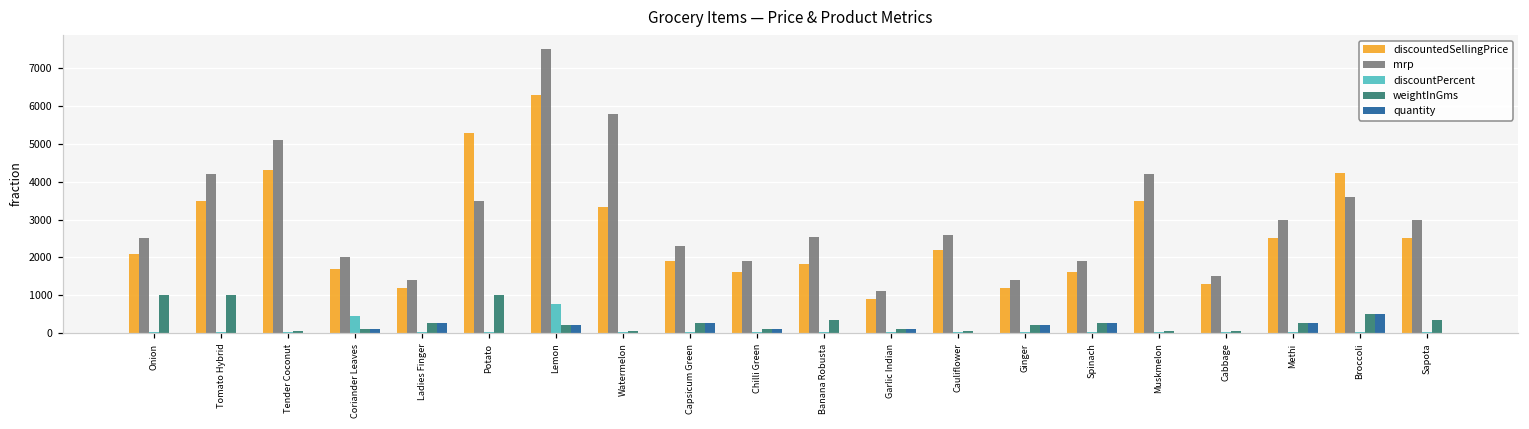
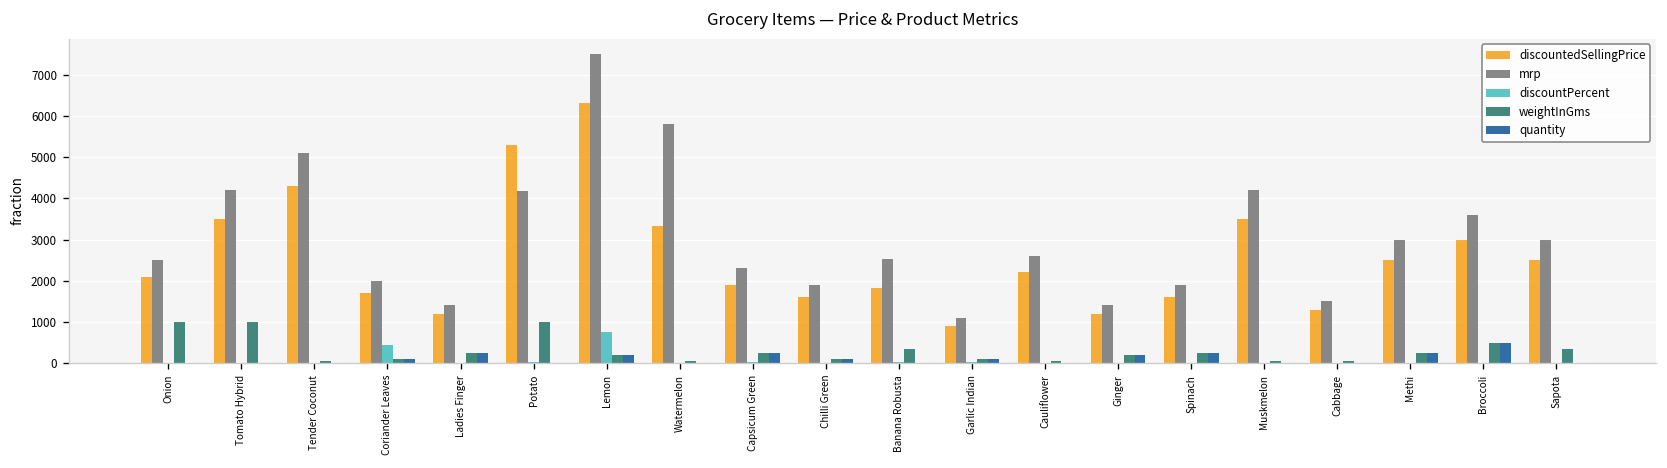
mrp, Potato: 3500 -> 4200
discountedSellingPrice, Broccoli: 4200 -> 3000
